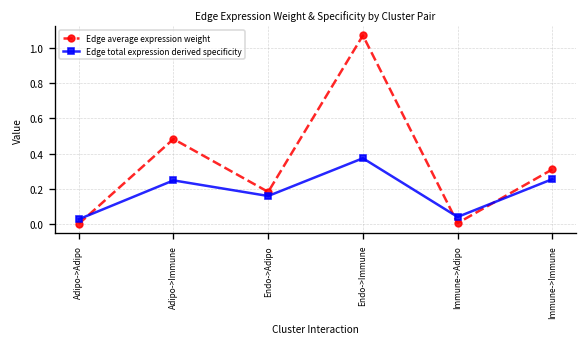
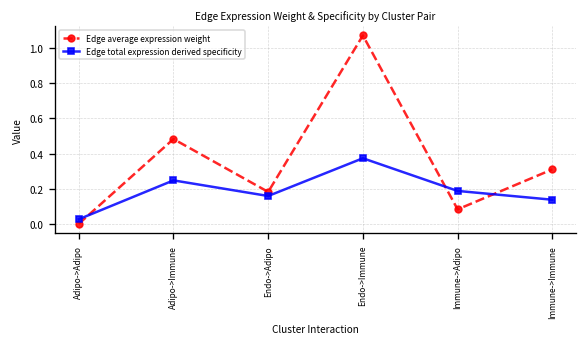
Edge average expression weight, Immune->Adipo: 0.01 -> 0.08
Edge total expression derived specificity, Immune->Adipo: 0.04 -> 0.19
Edge total expression derived specificity, Immune->Immune: 0.26 -> 0.14
